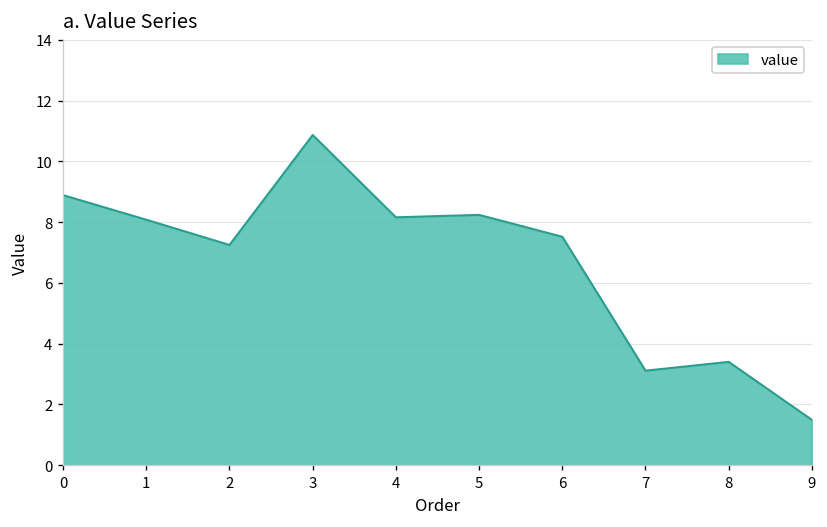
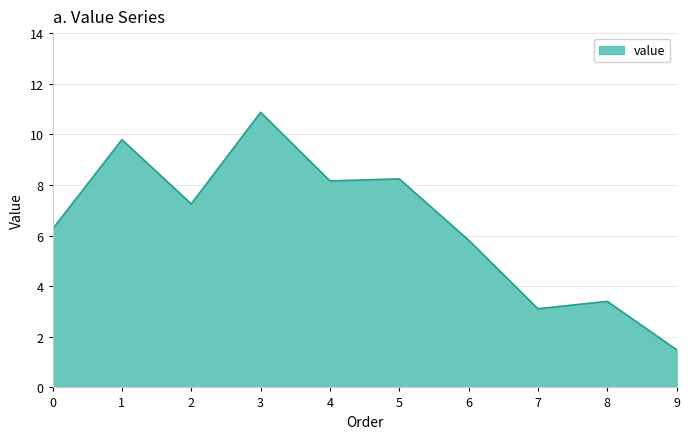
0: 8.9 -> 6.3
1: 8.1 -> 9.8
6: 7.5 -> 5.8
